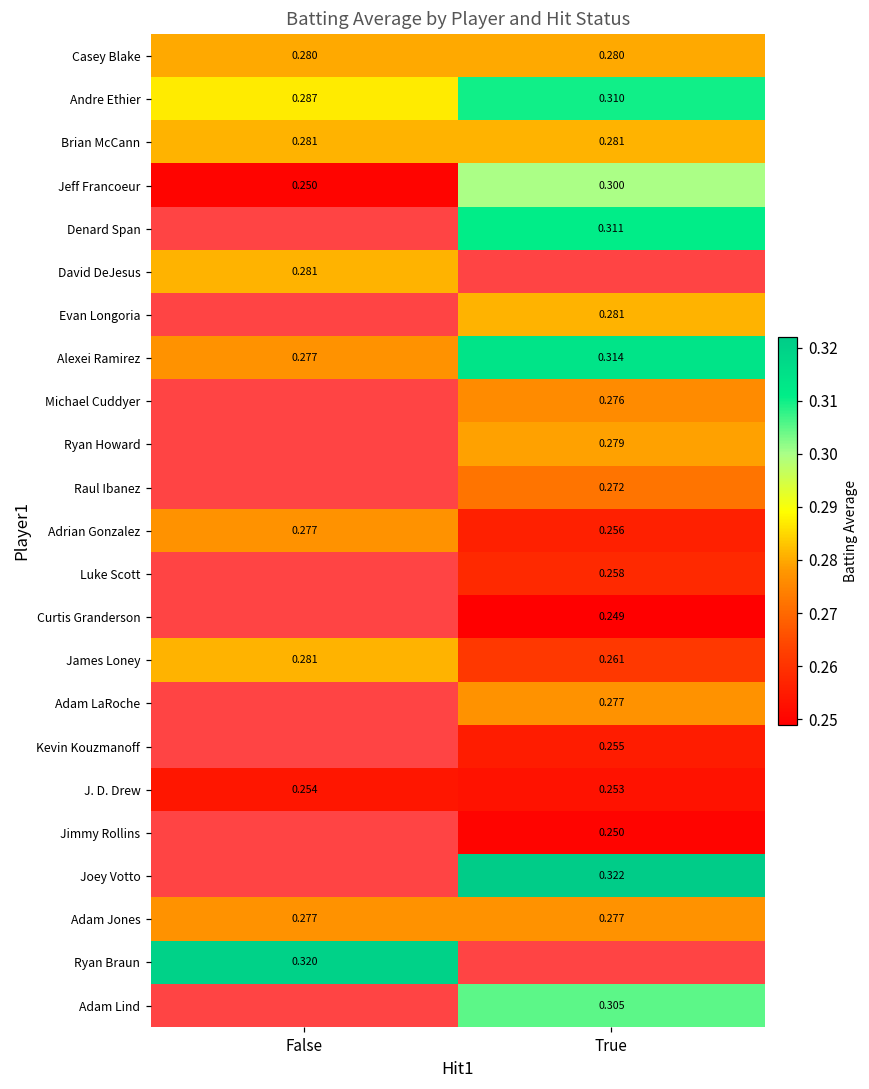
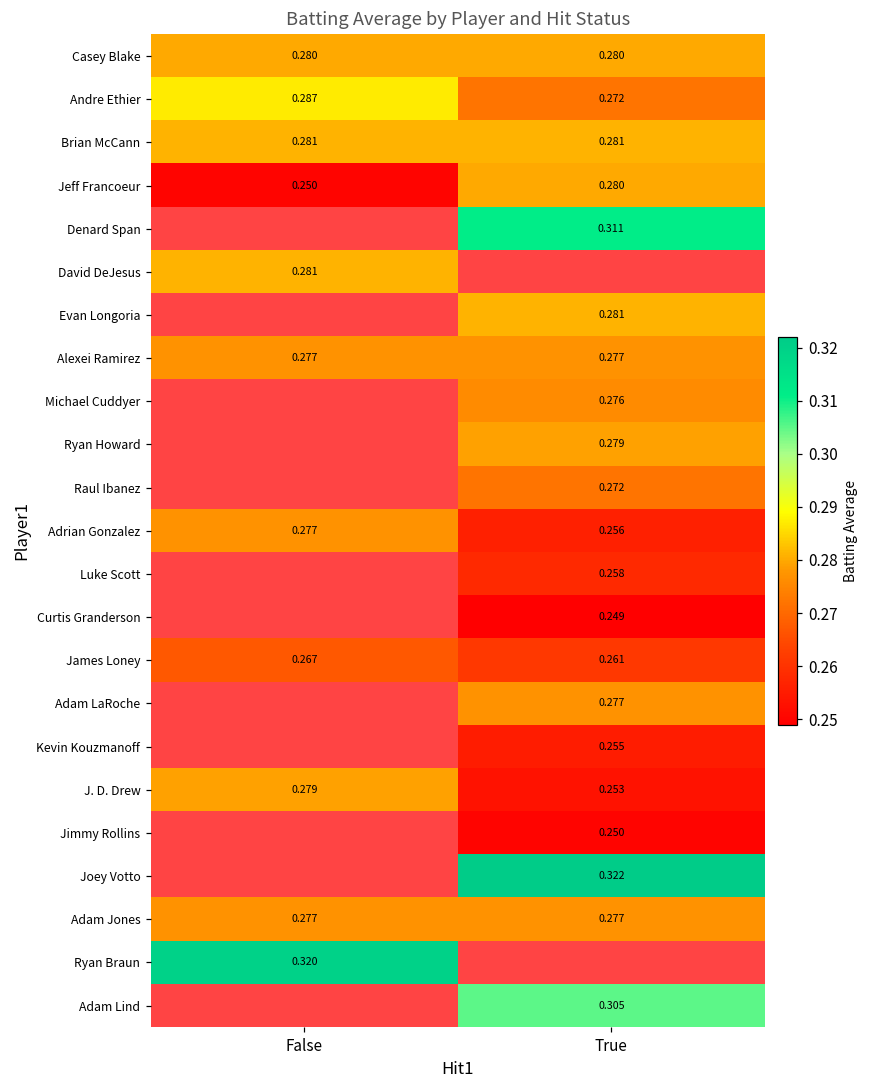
Andre Ethier, True: 0.310 -> 0.272
Jeff Francoeur, True: 0.300 -> 0.280
Alexei Ramirez, True: 0.314 -> 0.277
James Loney, False: 0.281 -> 0.267
J. D. Drew, False: 0.254 -> 0.279
